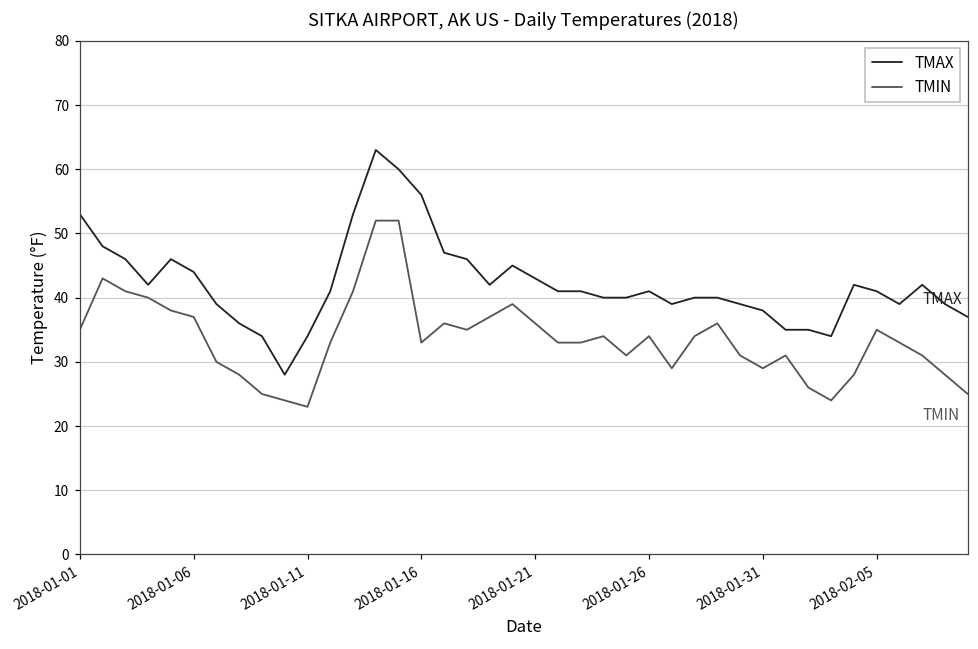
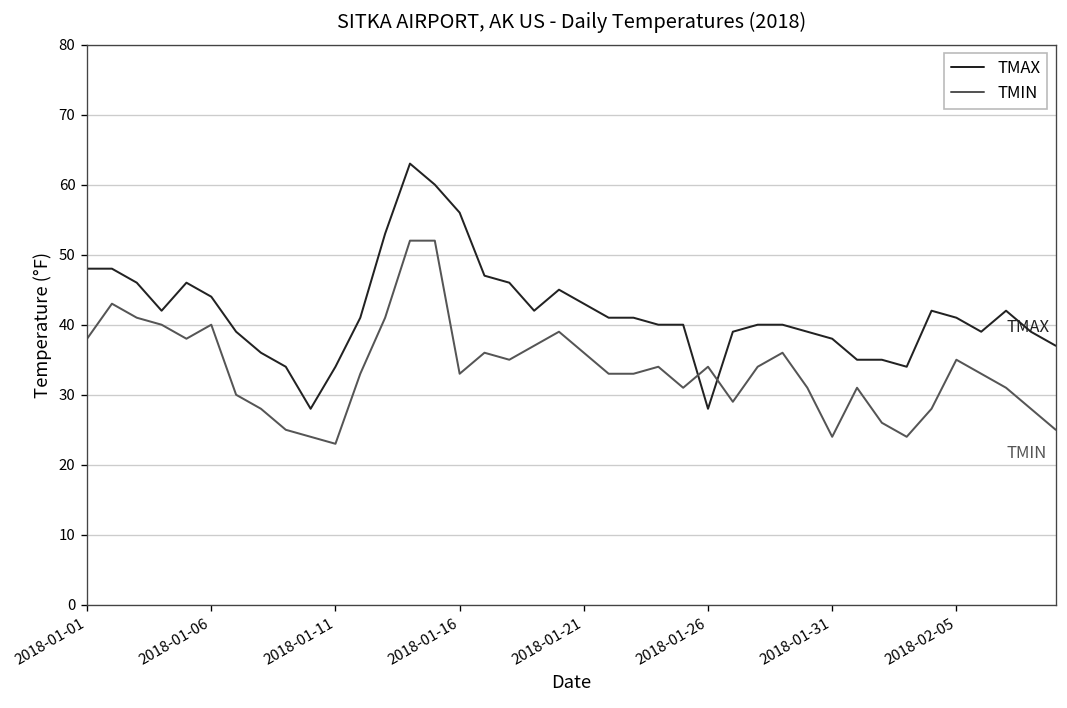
TMAX, 2018-01-01: 53 -> 48
TMIN, 2018-01-01: 35 -> 38
TMIN, 2018-01-06: 37 -> 40
TMAX, 2018-01-26: 41 -> 28
TMIN, 2018-01-31: 29 -> 24
